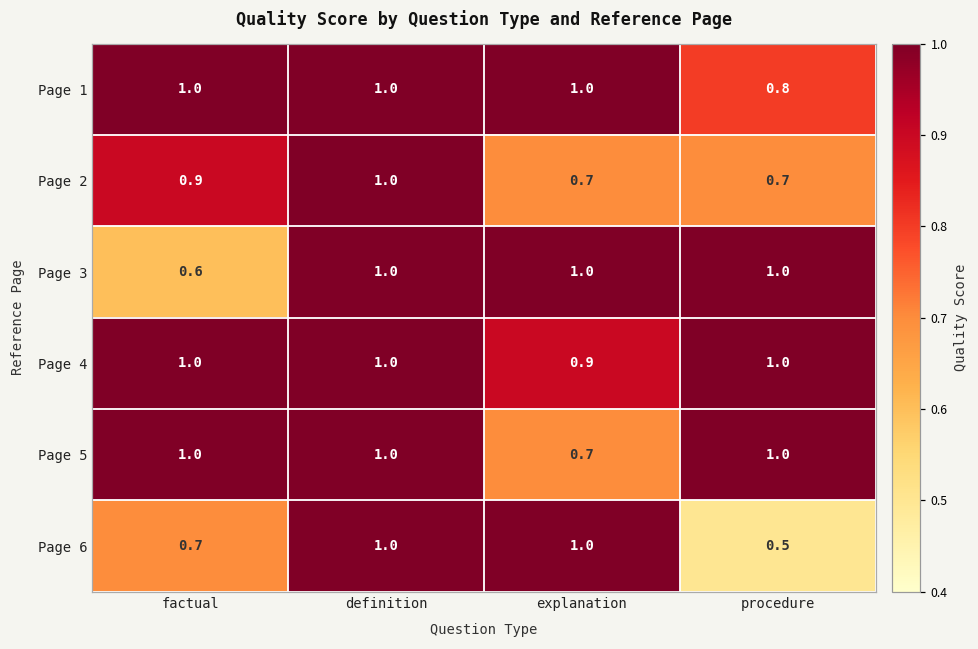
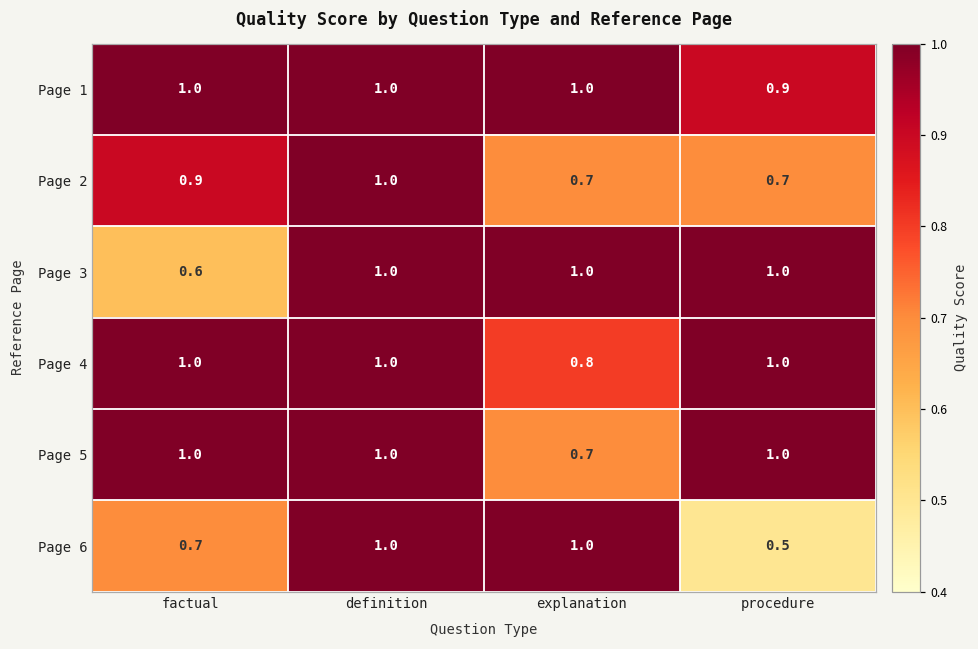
Page 1, procedure: 0.8 -> 0.9
Page 4, explanation: 0.9 -> 0.8
